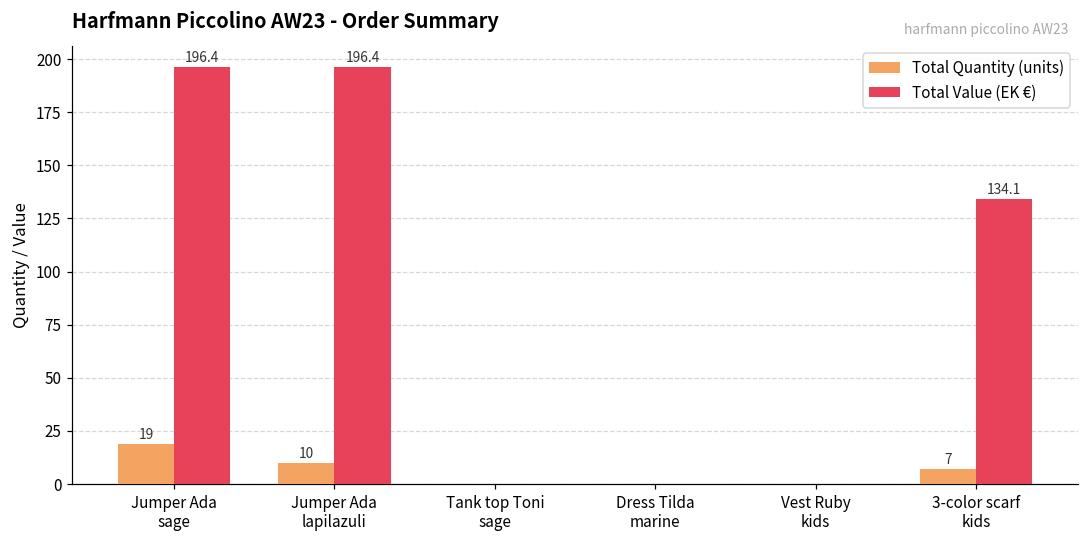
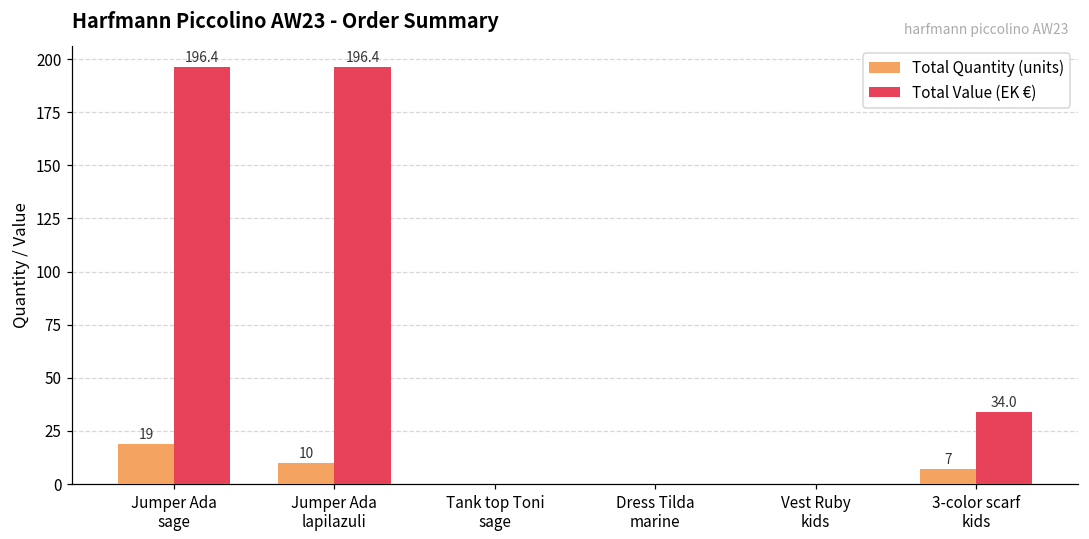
Total Value (EK €), 3-color scarf kids: 134.1 -> 34.0
